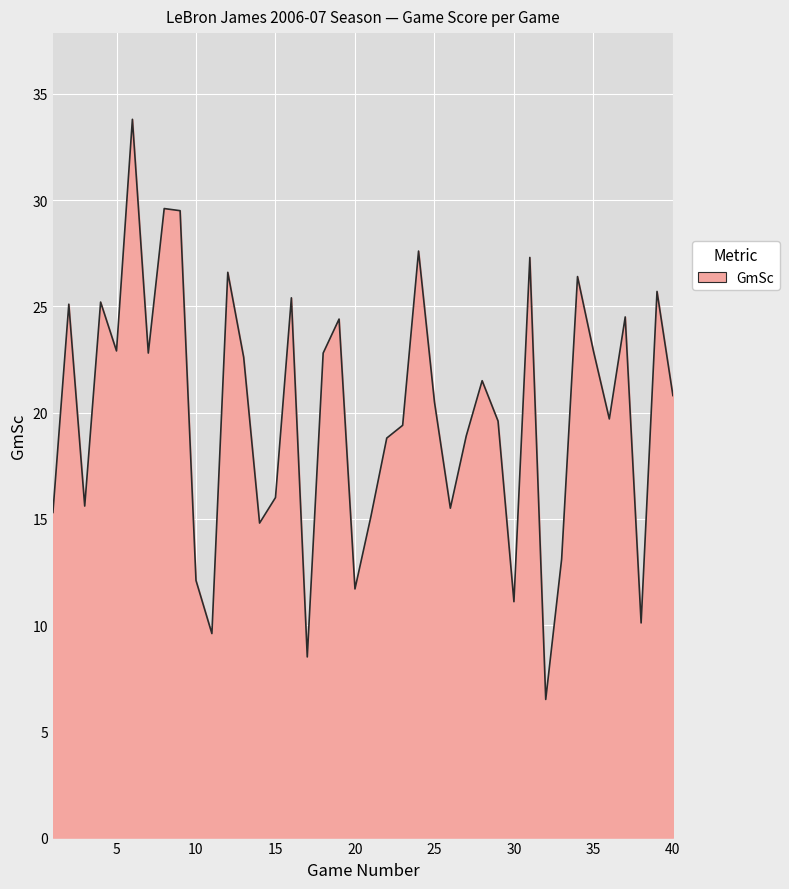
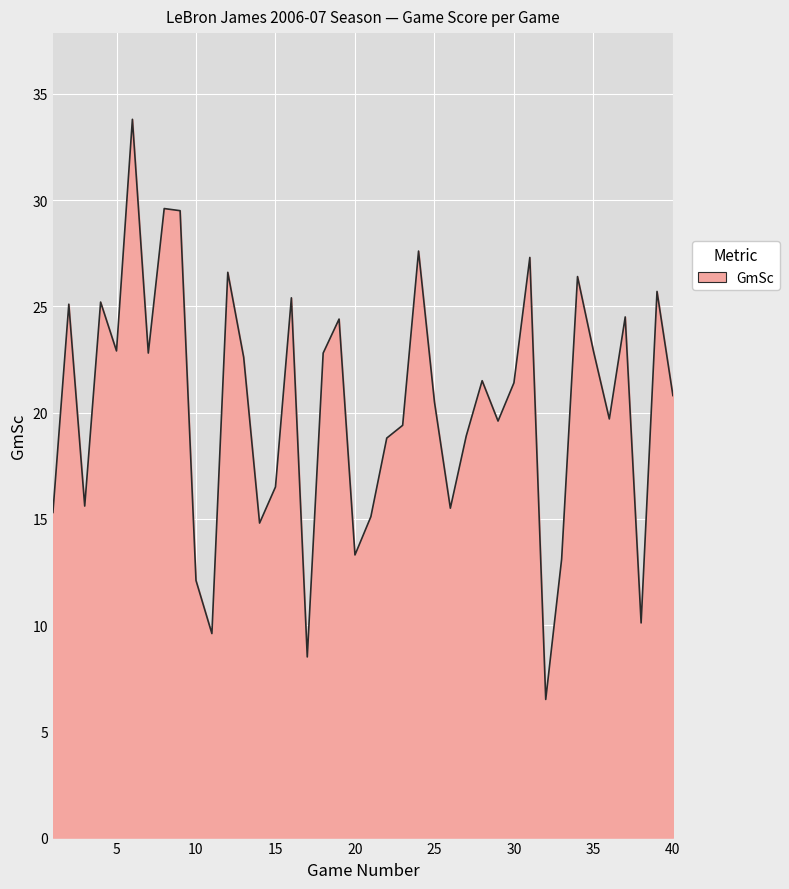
15: 16.0 -> 16.5
20: 11.7 -> 13.3
30: 11.1 -> 21.4
